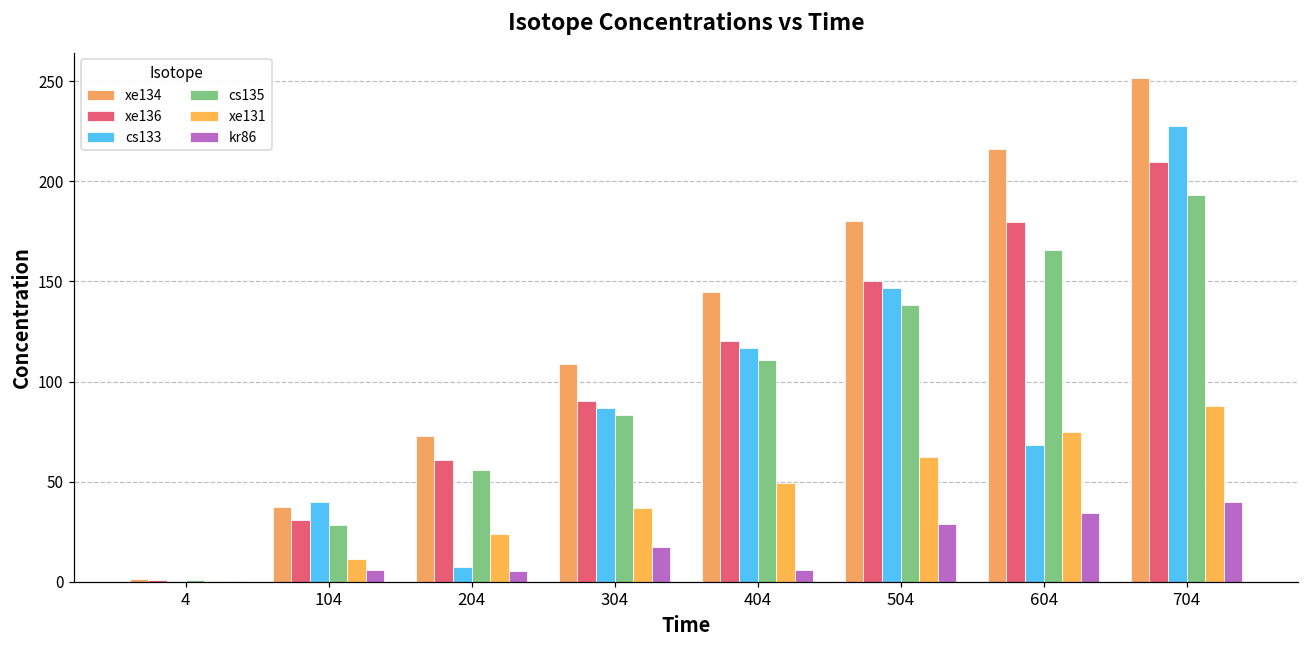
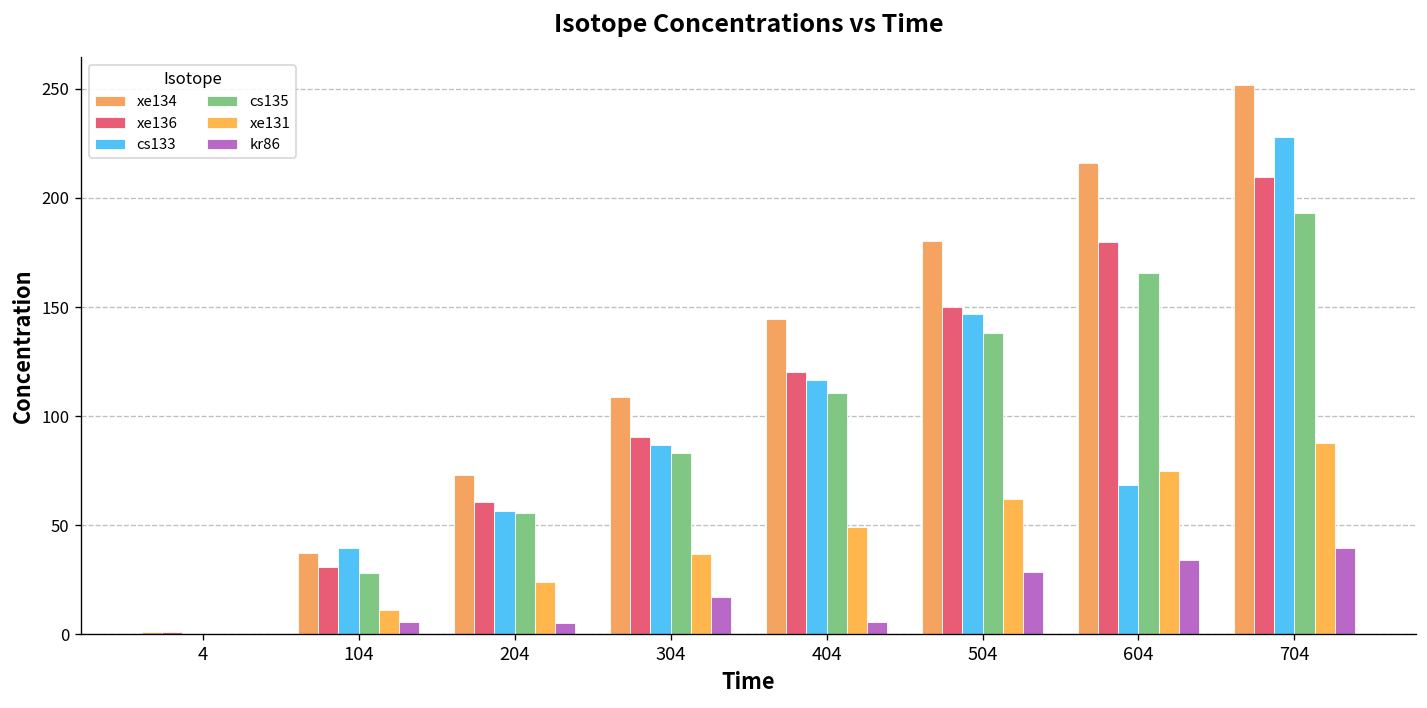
cs133, 204: 7 -> 57
